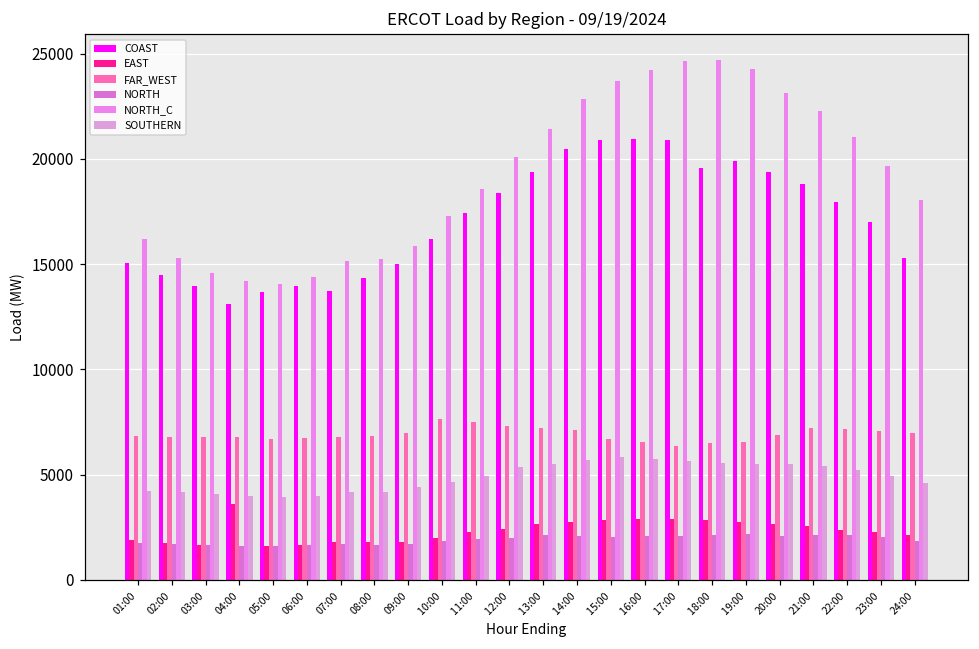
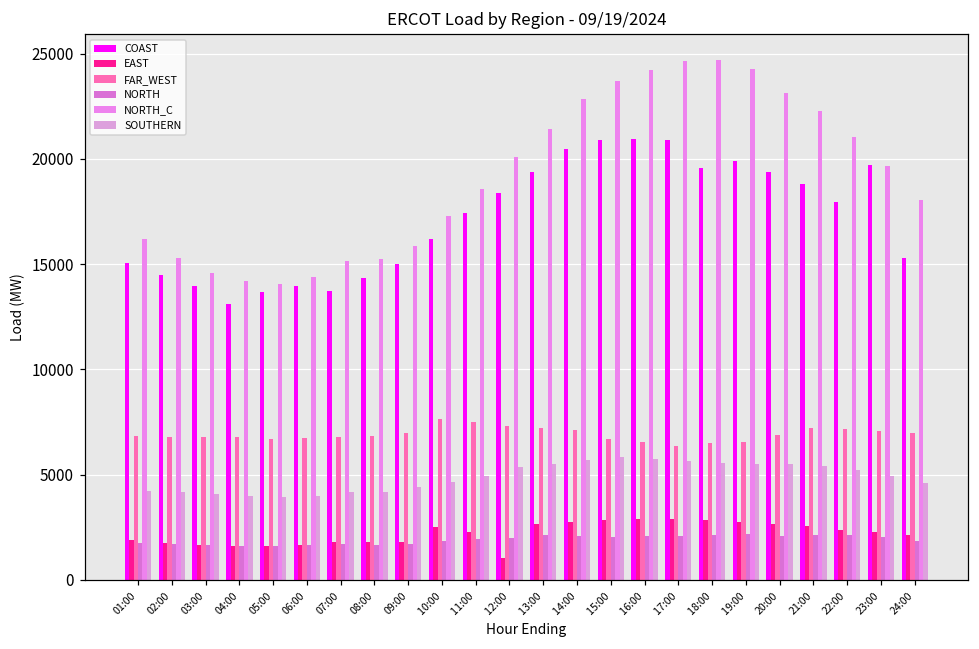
EAST, 04:00: 3600 -> 1600
EAST, 10:00: 2000 -> 2500
EAST, 12:00: 2400 -> 1100
COAST, 23:00: 17000 -> 19700
